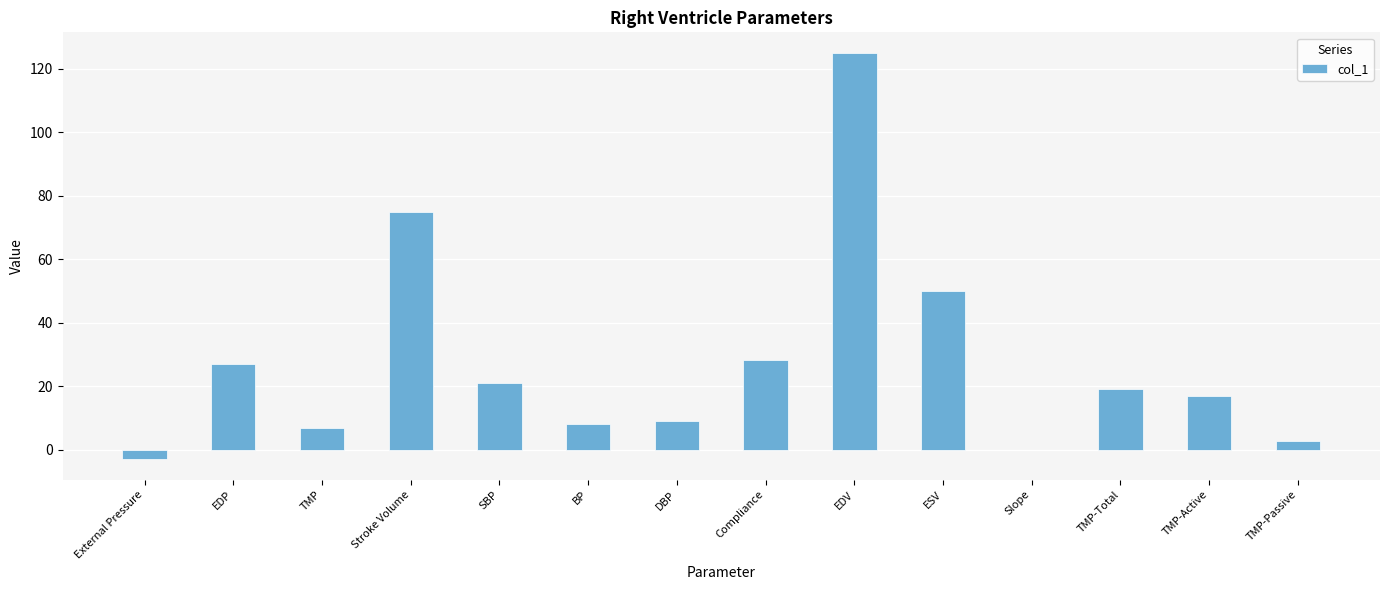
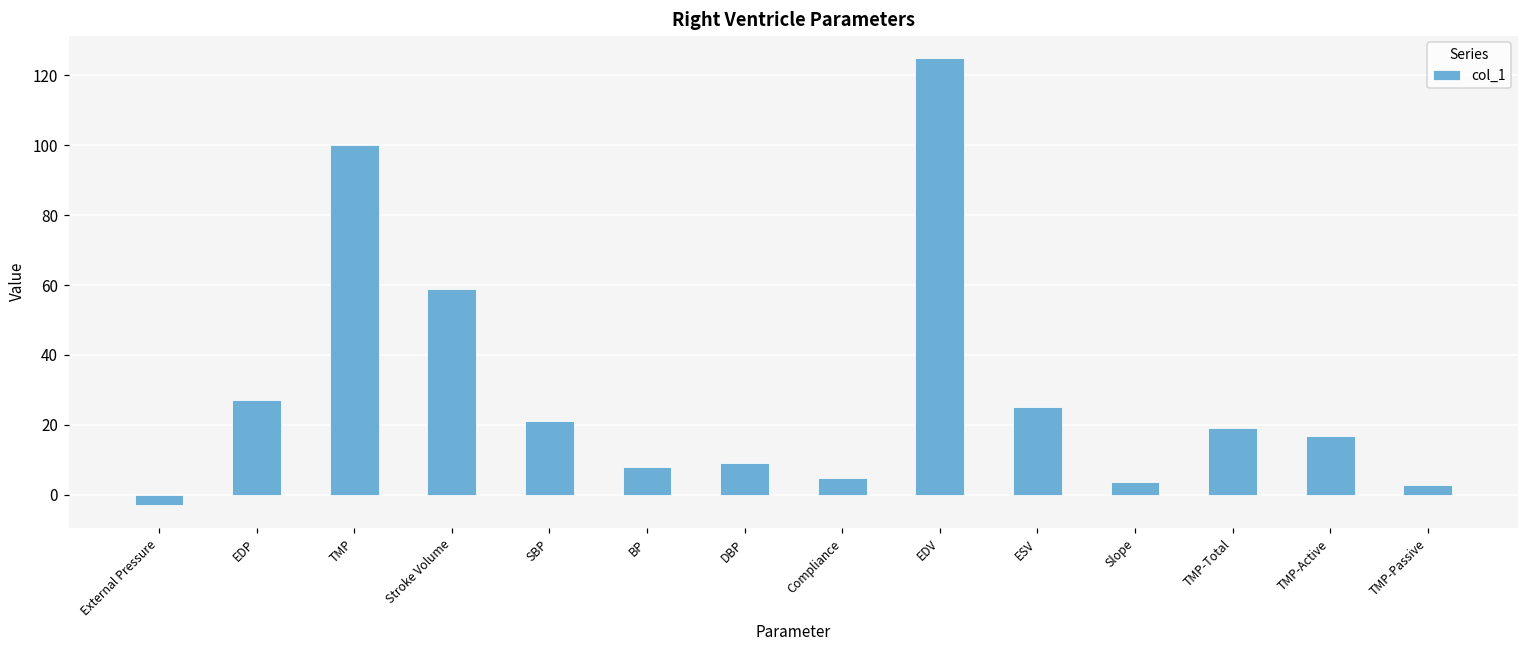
TMP: 7 -> 100
Stroke Volume: 75 -> 59
Compliance: 28 -> 5
ESV: 50 -> 25
Slope: 0 -> 4
